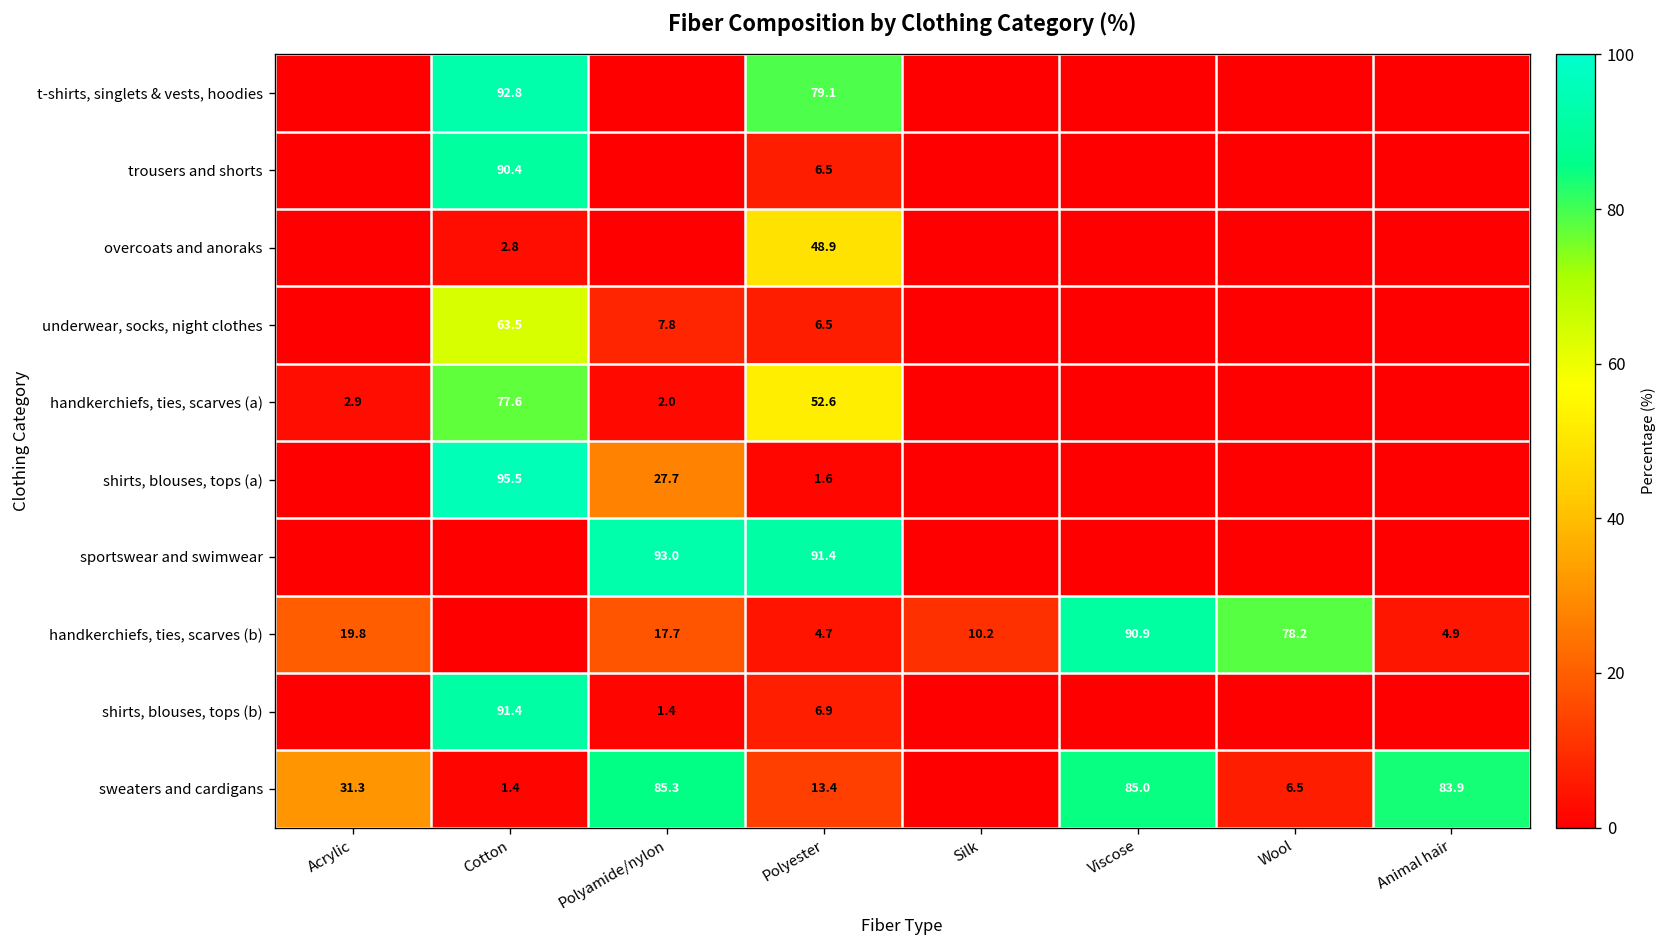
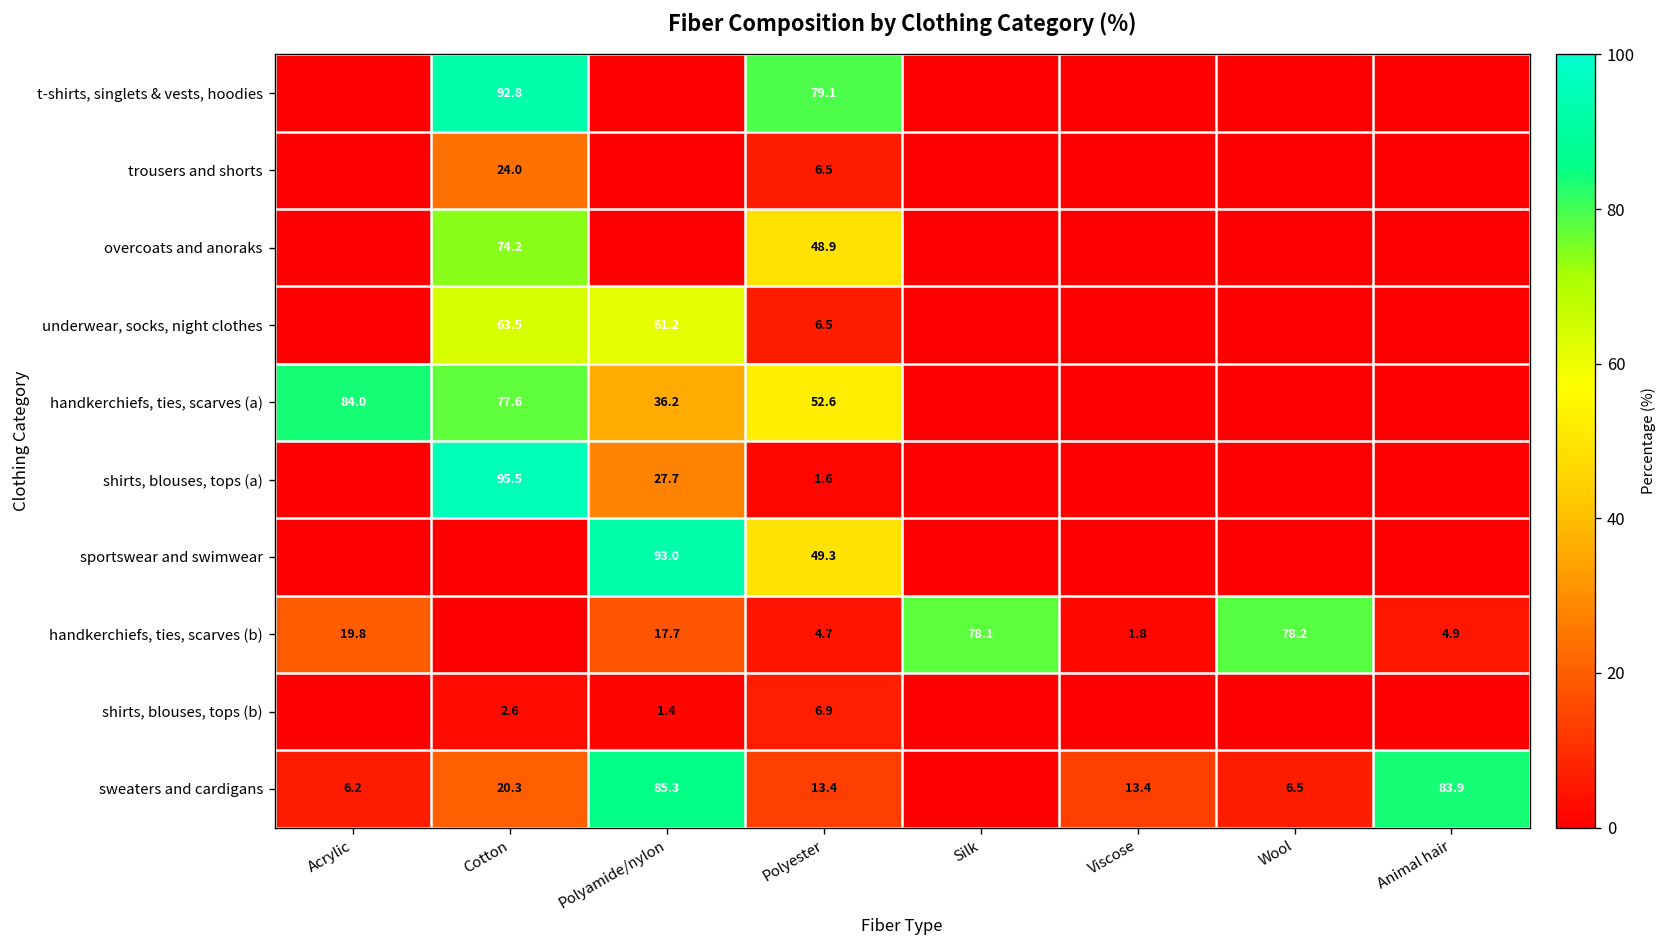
trousers and shorts, Cotton: 90.4 -> 24.0
overcoats and anoraks, Cotton: 2.8 -> 74.2
underwear, socks, night clothes, Polyamide/nylon: 7.8 -> 61.2
handkerchiefs, ties, scarves (a), Acrylic: 2.9 -> 84.0
handkerchiefs, ties, scarves (a), Polyamide/nylon: 2.0 -> 36.2
sportswear and swimwear, Polyester: 91.4 -> 49.3
handkerchiefs, ties, scarves (b), Silk: 10.2 -> 78.1
handkerchiefs, ties, scarves (b), Viscose: 90.9 -> 1.8
shirts, blouses, tops (b), Cotton: 91.4 -> 2.6
sweaters and cardigans, Acrylic: 31.3 -> 6.2
sweaters and cardigans, Cotton: 1.4 -> 20.3
sweaters and cardigans, Viscose: 85.0 -> 13.4
